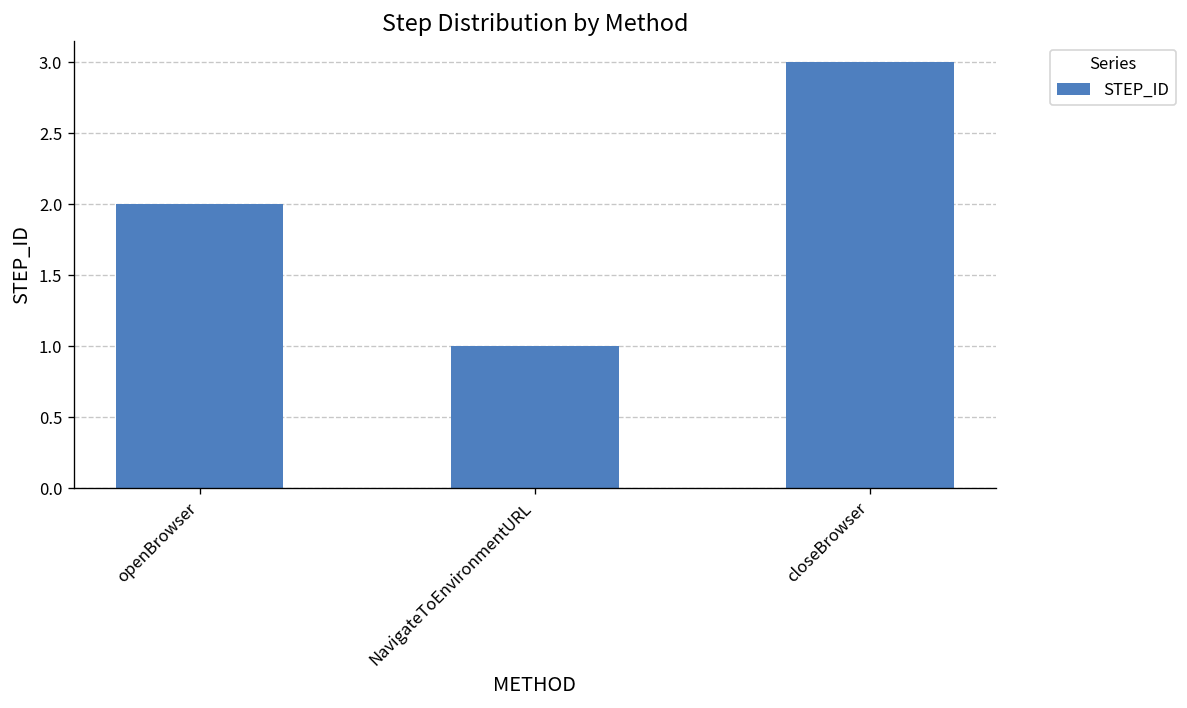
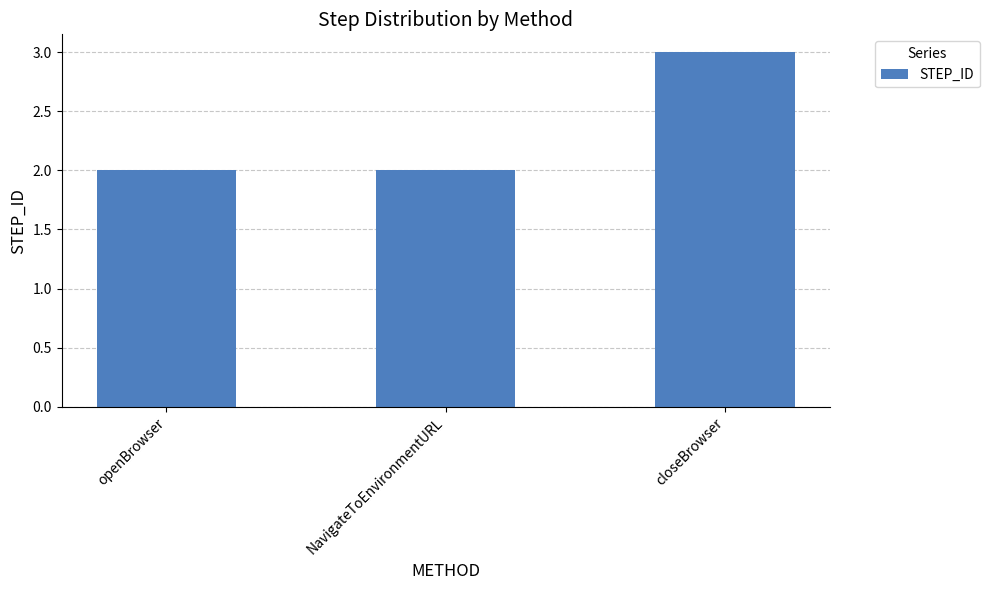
NavigateToEnvironmentURL: 1 -> 2
